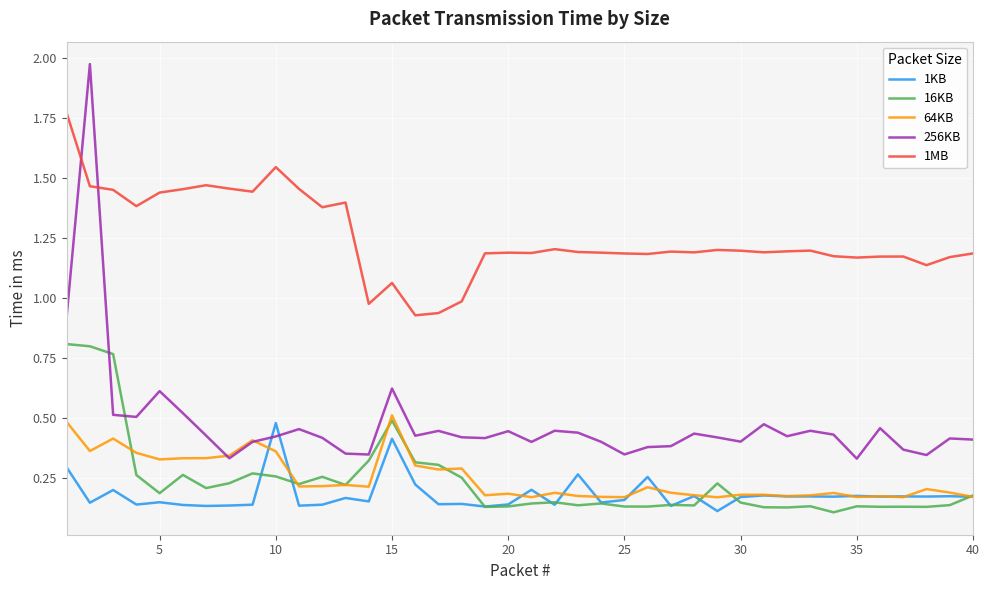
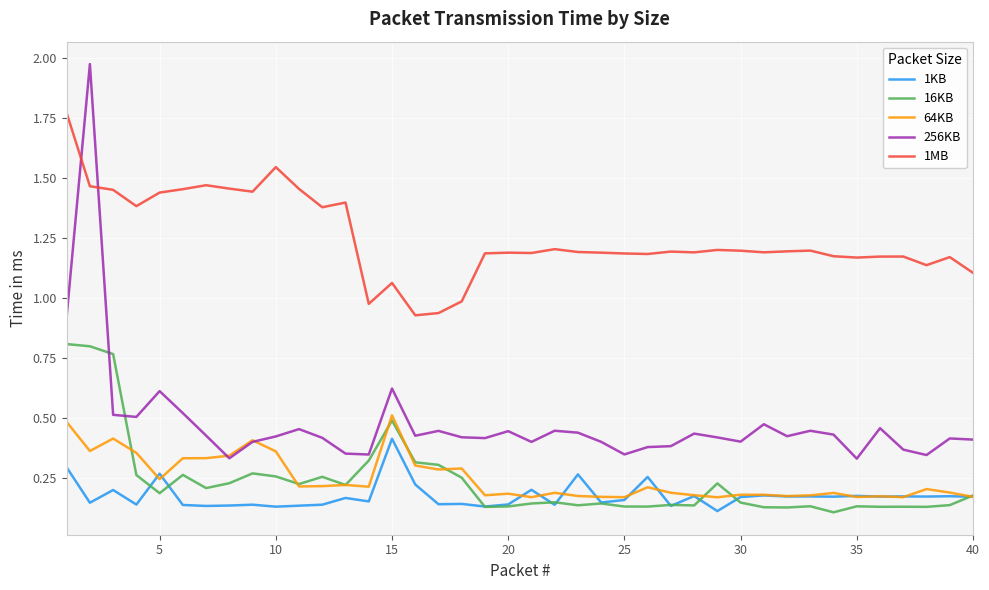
1KB, 5: 0.15 -> 0.27
64KB, 5: 0.33 -> 0.25
1KB, 10: 0.48 -> 0.13
1MB, 40: 1.19 -> 1.10
